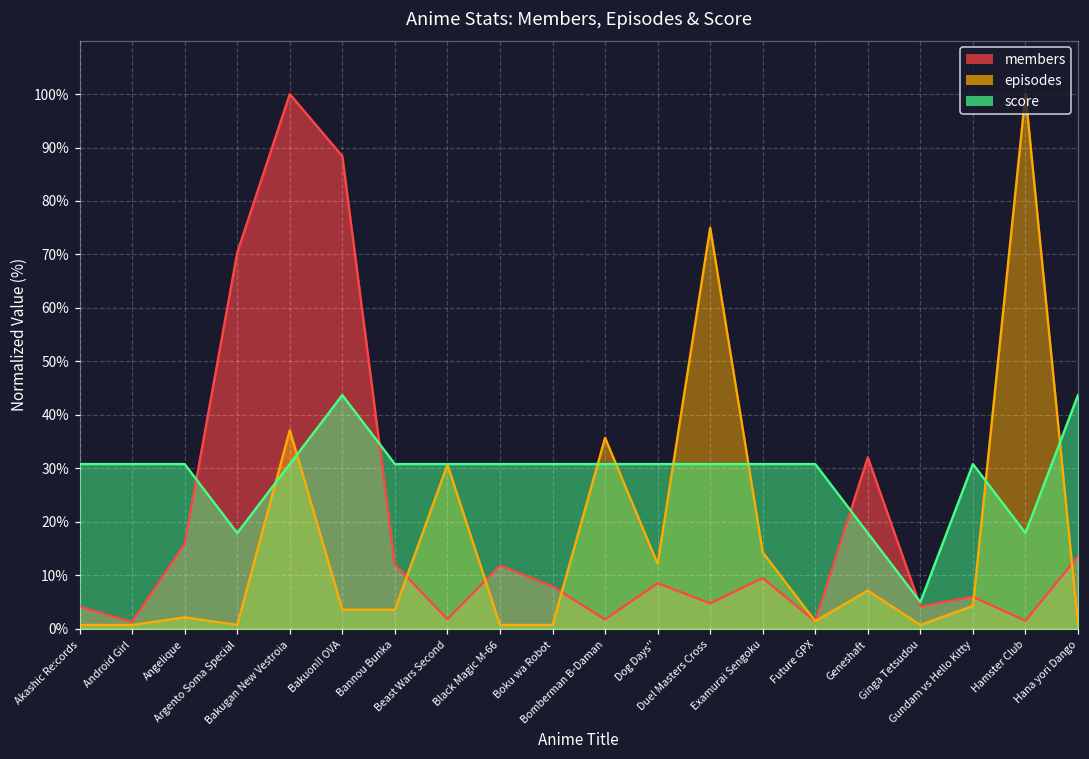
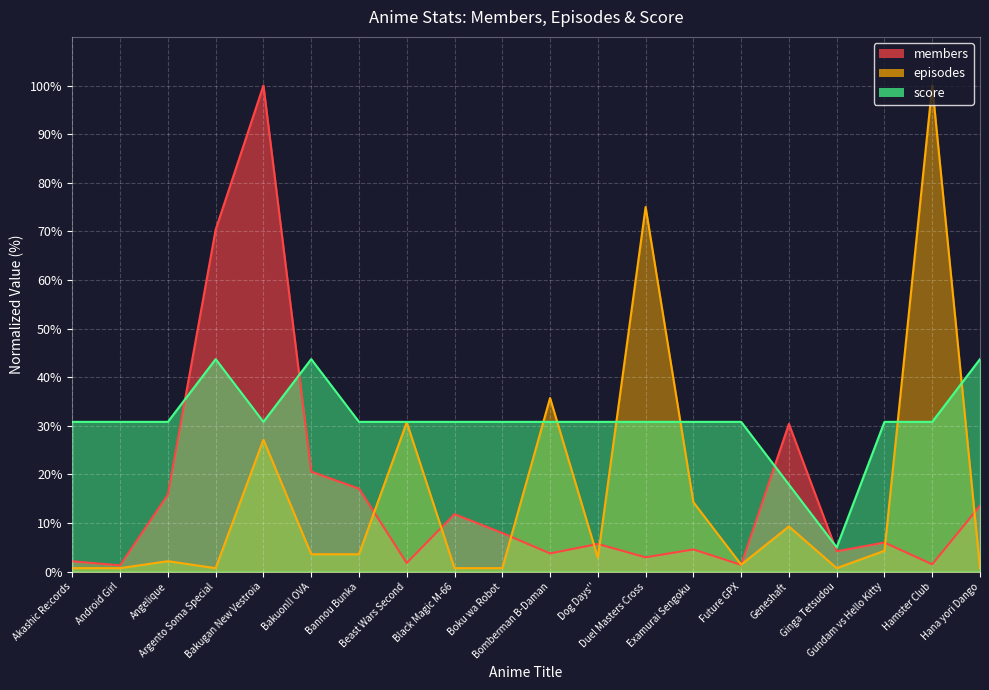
members, Akashic Re:cords: 4% -> 2%
score, Argento Soma Special: 18% -> 44%
episodes, Bakugan New Vestroia: 37% -> 27%
members, Bakuon!! OVA: 88% -> 21%
members, Bannou Bunka: 12% -> 17%
members, Bomberman B-Daman: 2% -> 4%
members, Dog Days'': 9% -> 6%
episodes, Dog Days'': 12% -> 3%
members, Duel Masters Cross: 5% -> 3%
members, Examurai Sengoku: 9% -> 5%
members, Geneshaft: 32% -> 30%
episodes, Geneshaft: 7% -> 9%
score, Hamster Club: 18% -> 31%
